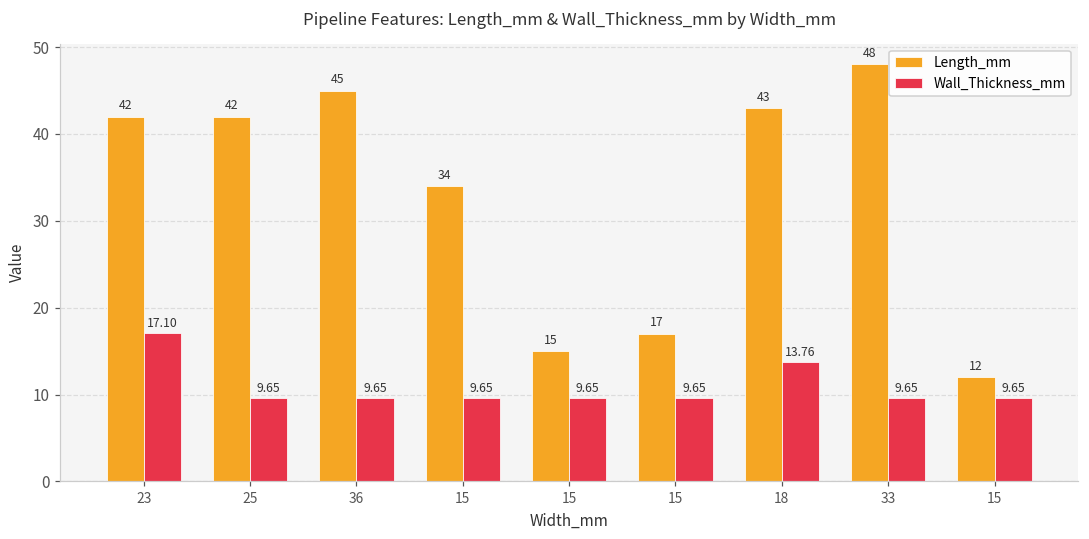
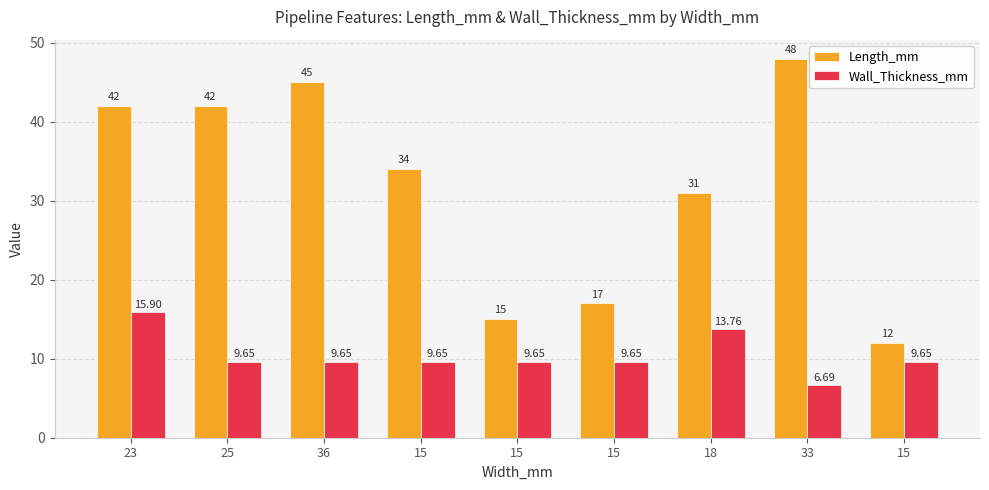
Wall_Thickness_mm, 23: 17.10 -> 15.90
Length_mm, 18: 43 -> 31
Wall_Thickness_mm, 33: 9.65 -> 6.69
